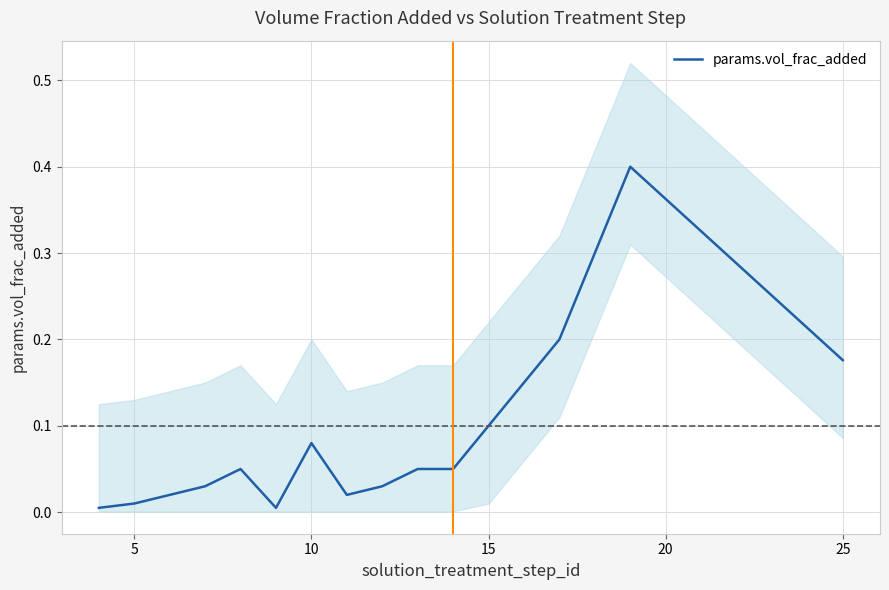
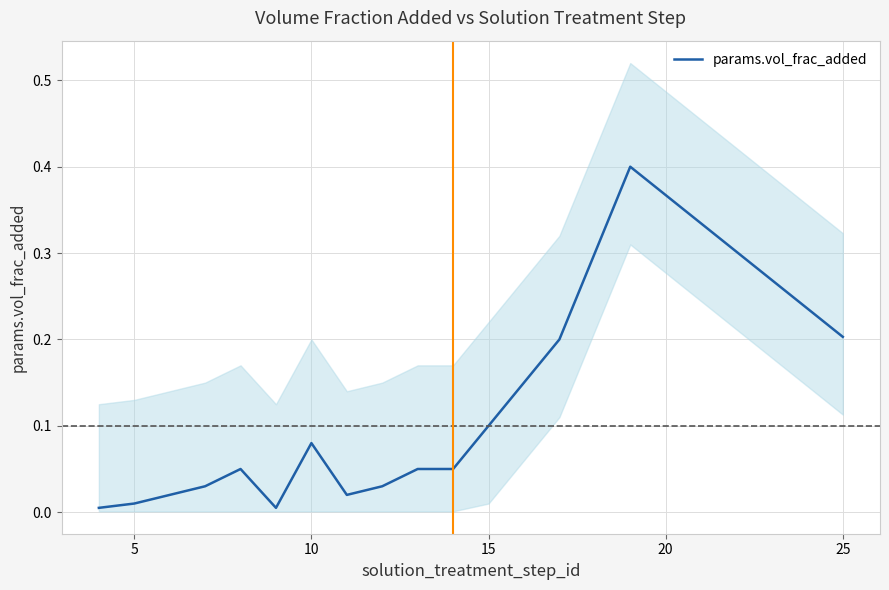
params.vol_frac_added, 25: 0.18 -> 0.20
